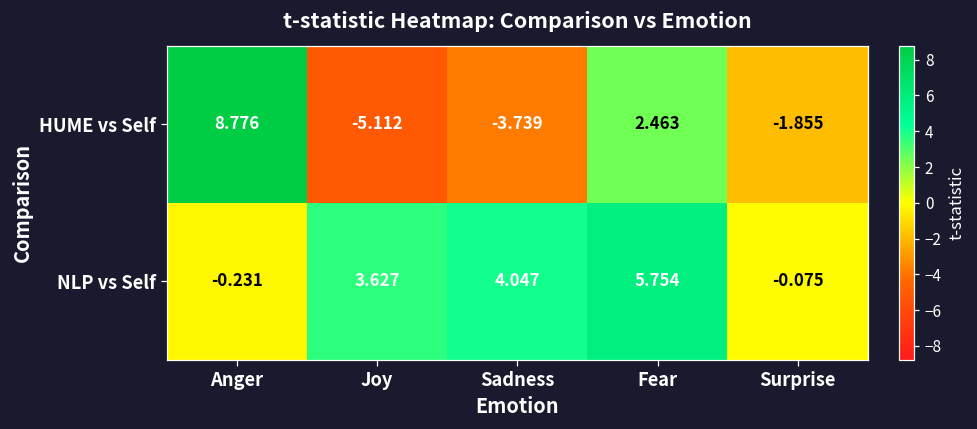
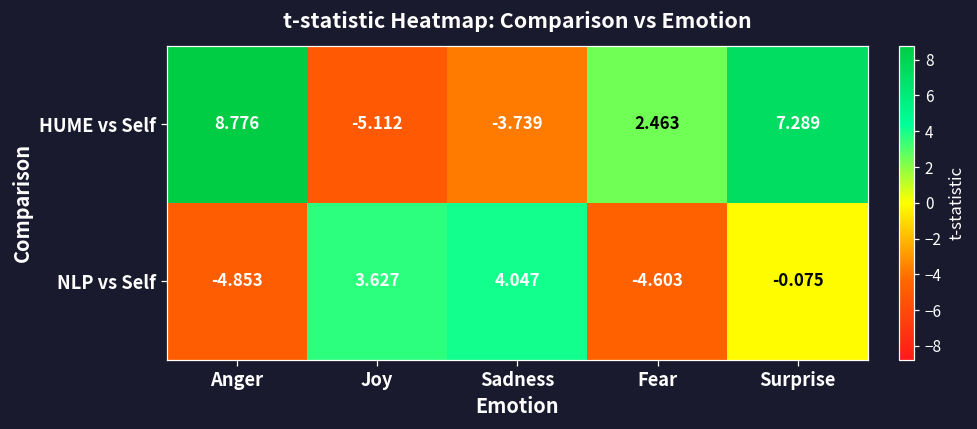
HUME vs Self, Surprise: -1.855 -> 7.289
NLP vs Self, Anger: -0.231 -> -4.853
NLP vs Self, Fear: 5.754 -> -4.603
